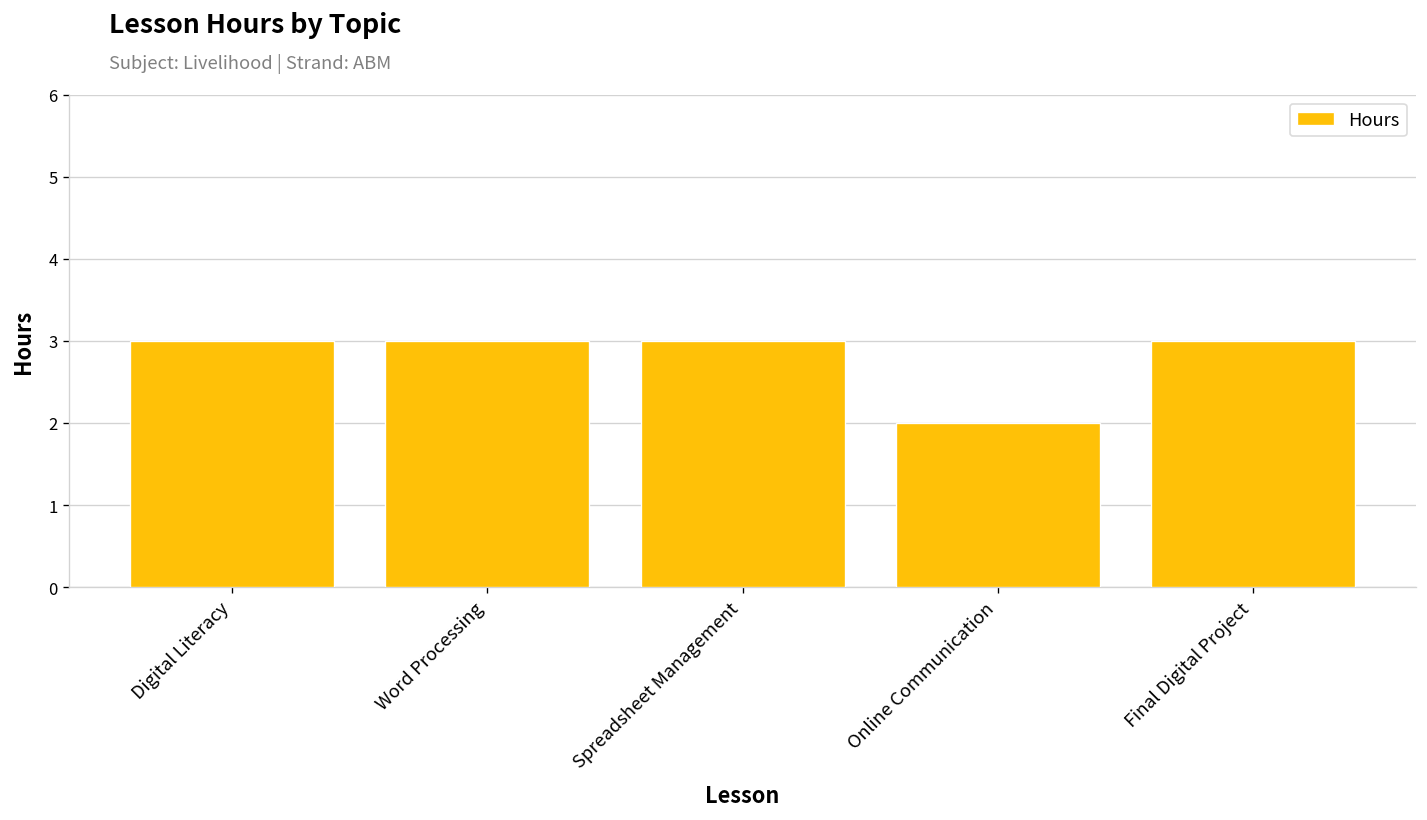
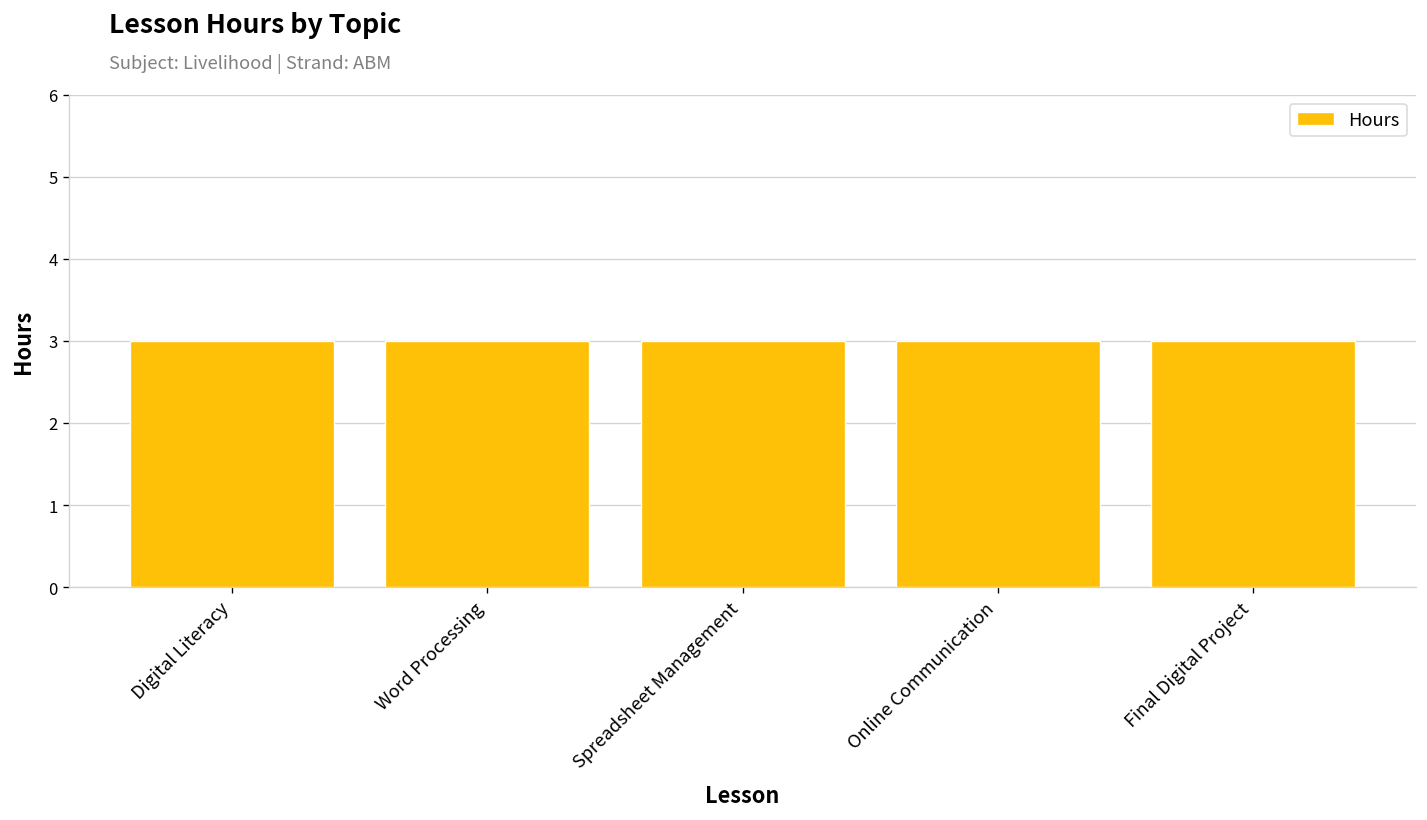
Online Communication: 2 -> 3
